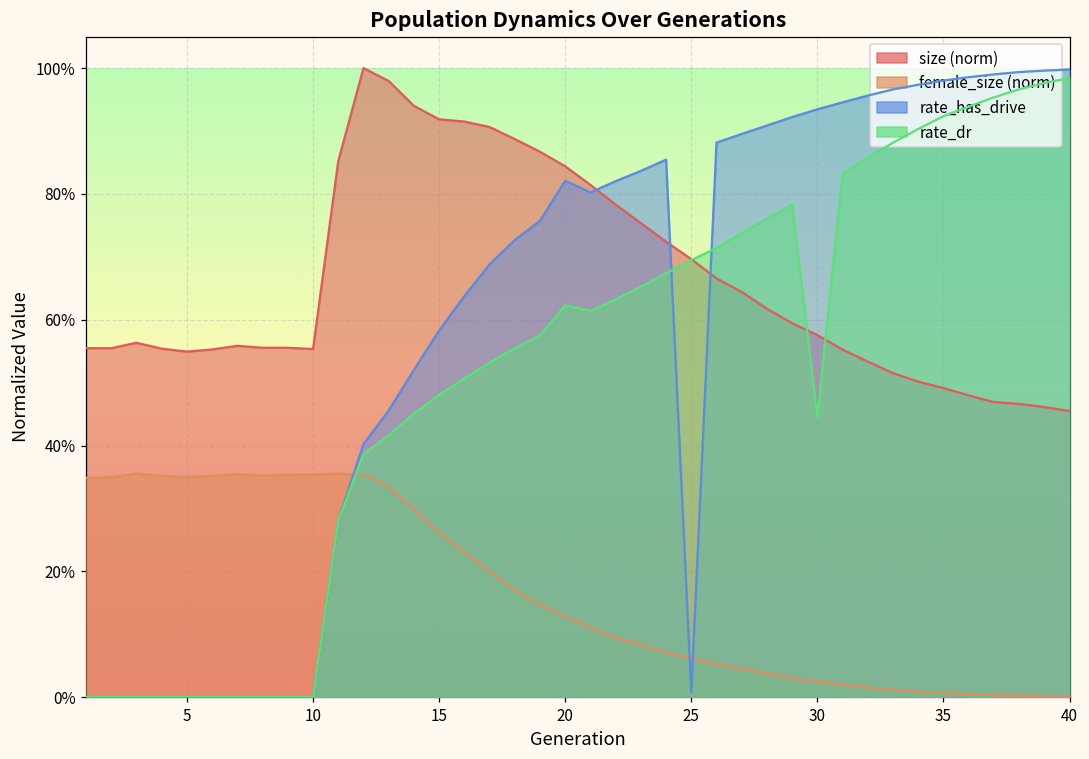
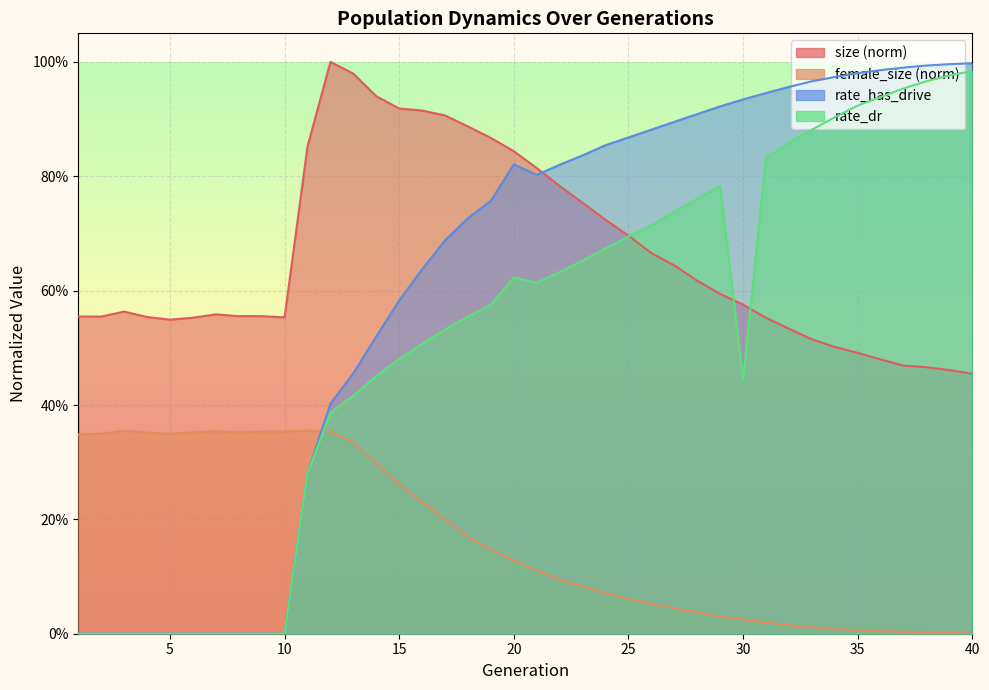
rate_has_drive, 25: 1% -> 87%
